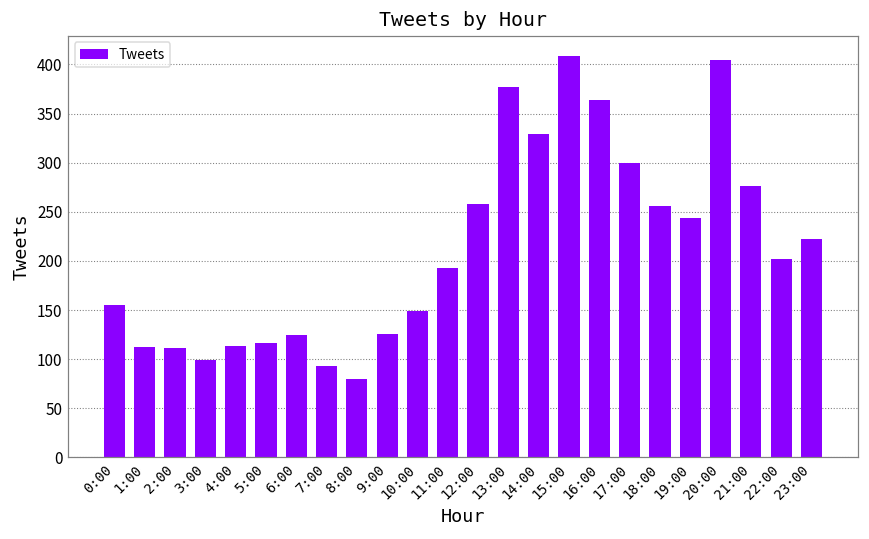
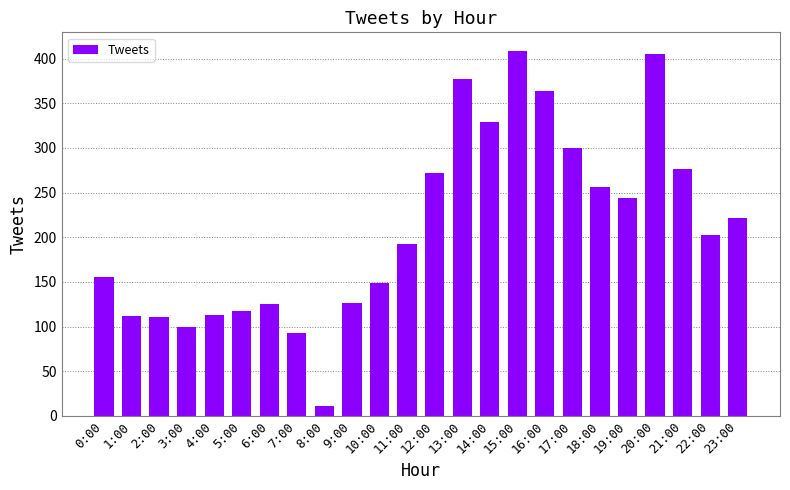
8:00: 80 -> 10
12:00: 260 -> 270
